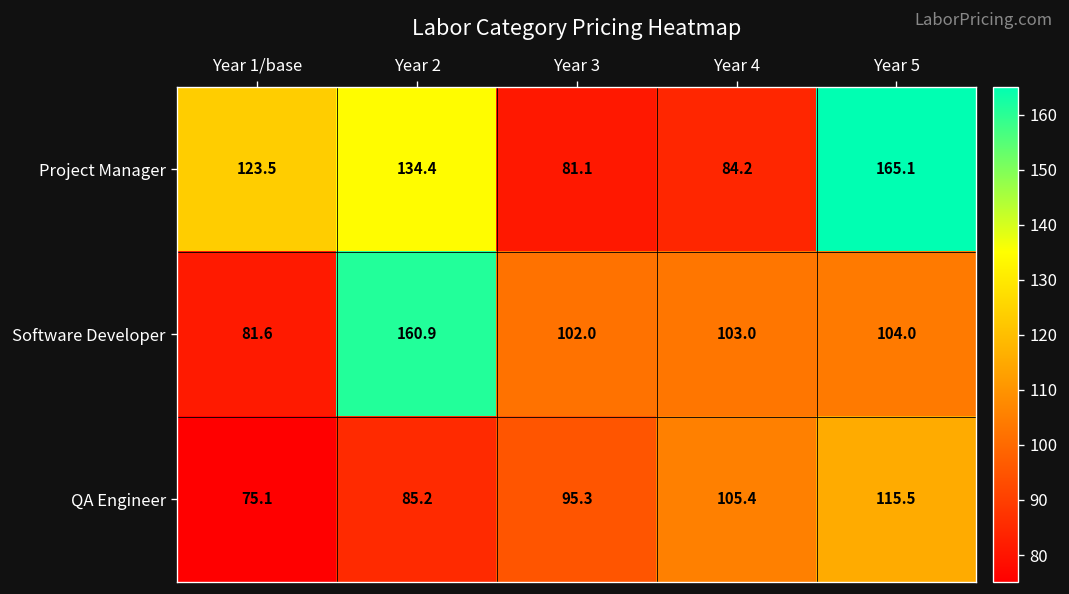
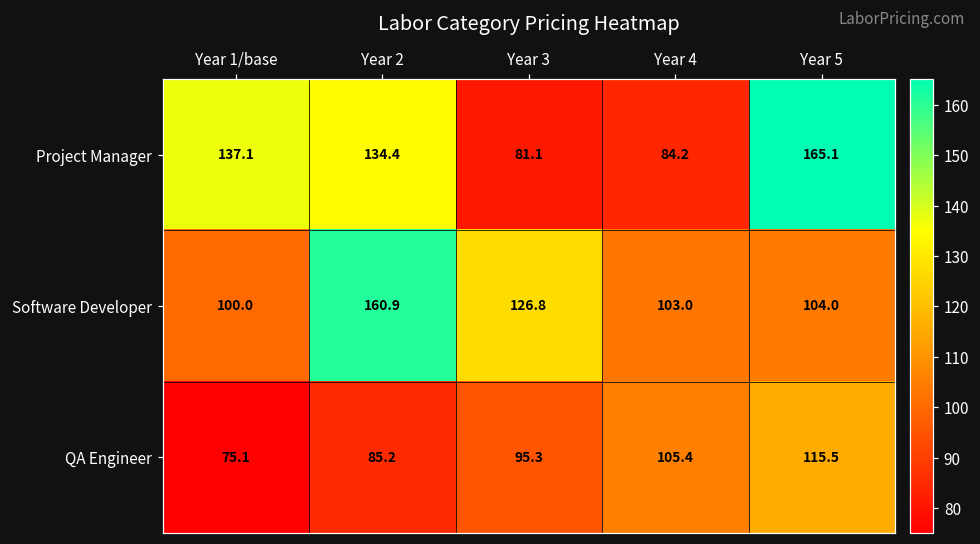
Project Manager, Year 1/base: 123.5 -> 137.1
Software Developer, Year 1/base: 81.6 -> 100.0
Software Developer, Year 3: 102.0 -> 126.8
